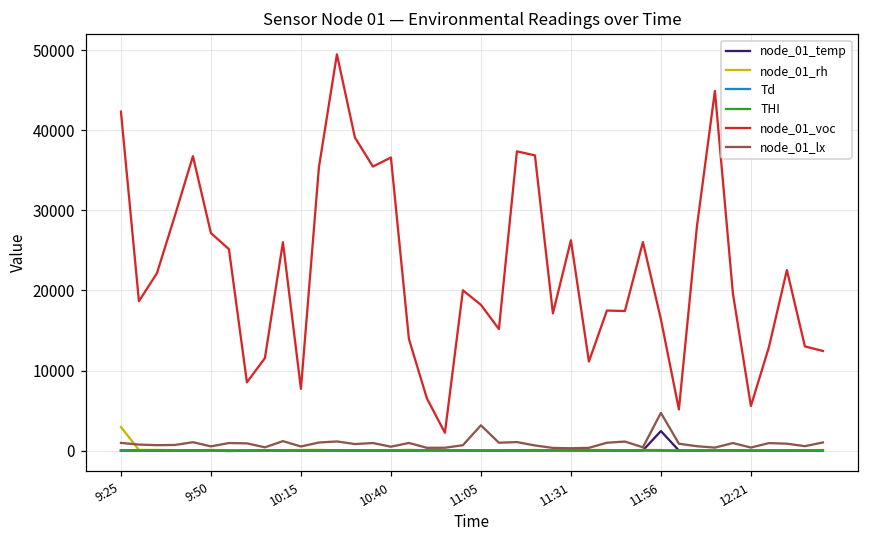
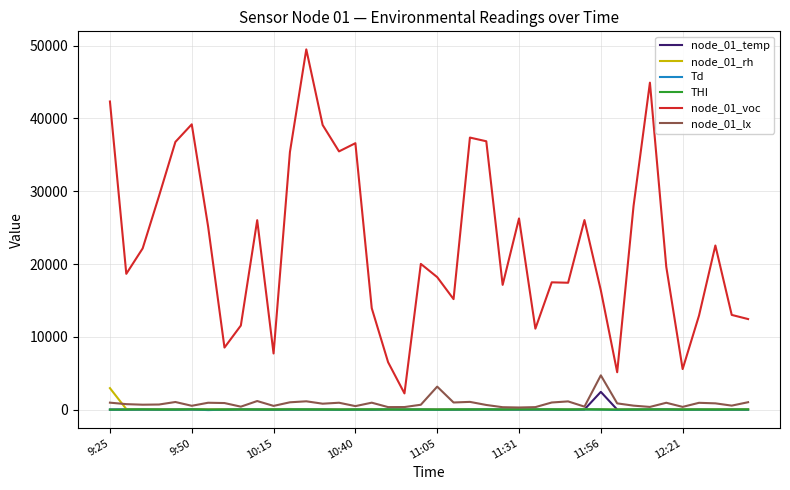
node_01_voc, 9:50: 27000 -> 39000
